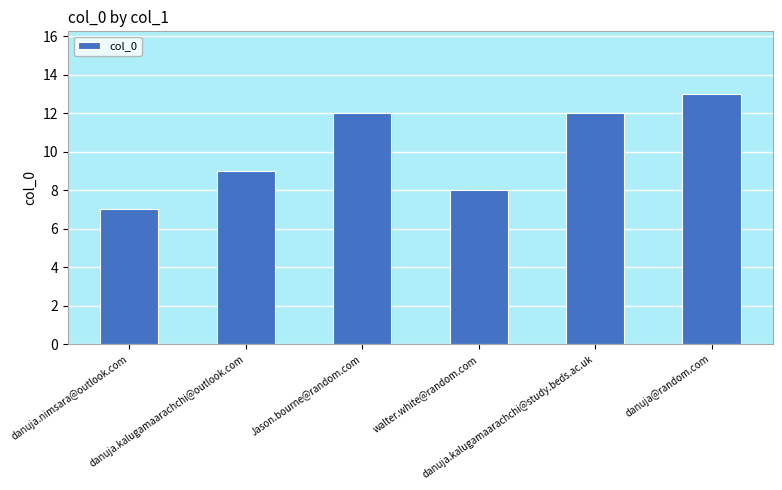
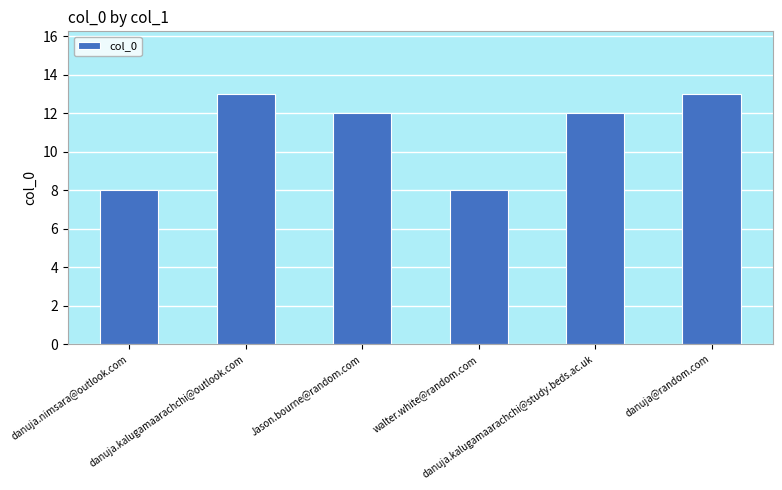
danuja.nimsara@outlook.com: 7 -> 8
danuja.kalugamaarachchi@outlook.com: 9 -> 13
